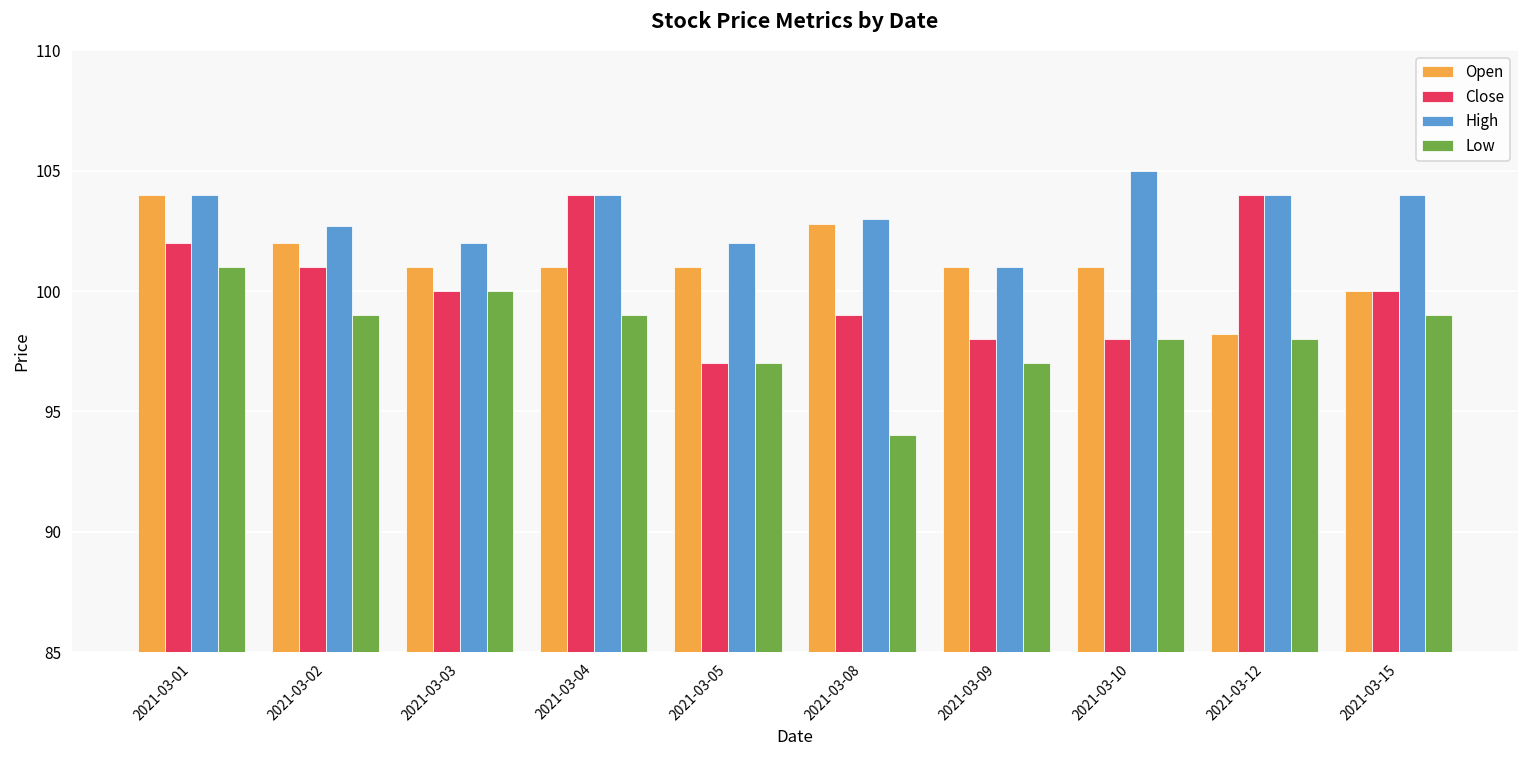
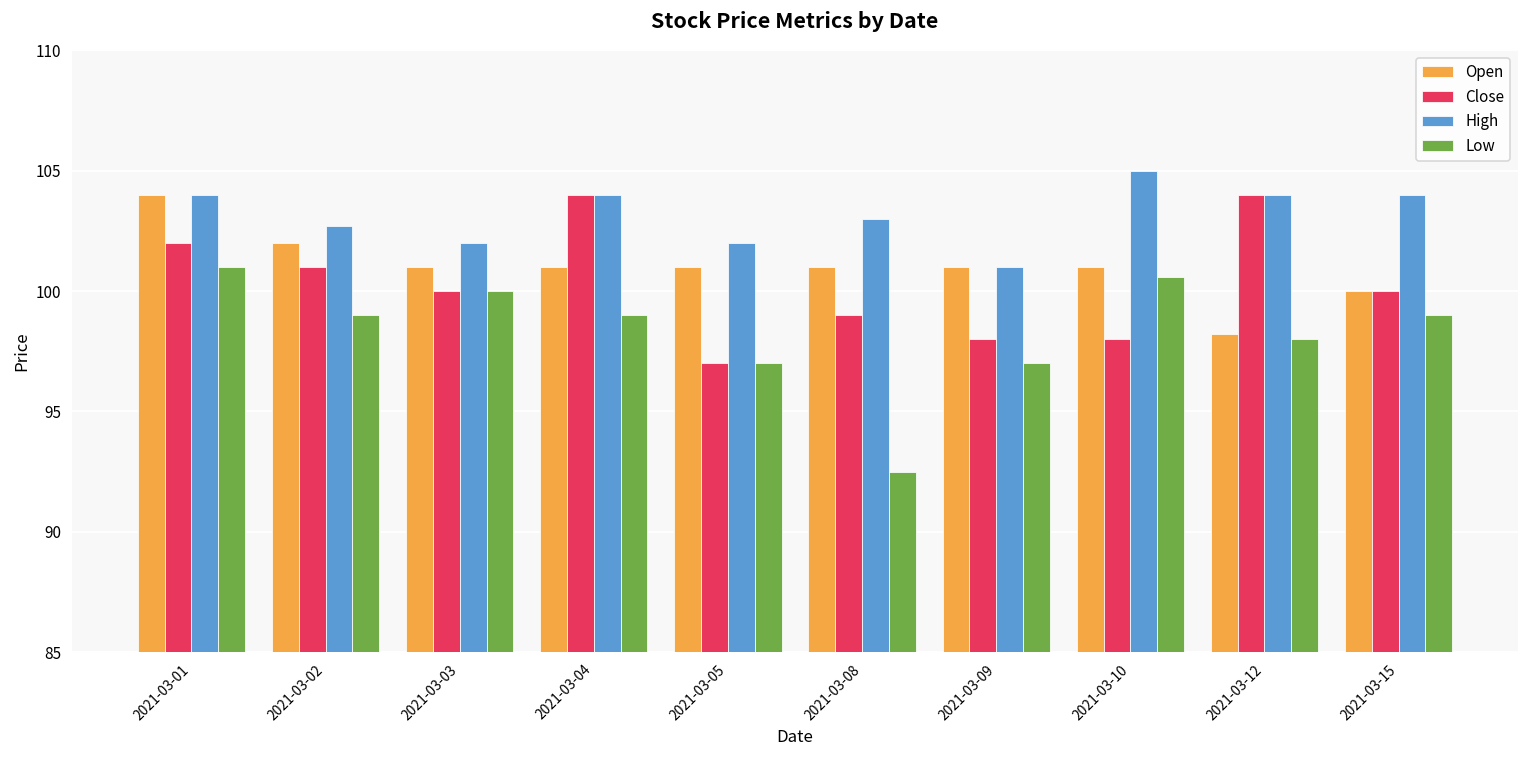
Open, 2021-03-08: 102.8 -> 101.0
Low, 2021-03-08: 94.0 -> 92.5
Low, 2021-03-10: 98.0 -> 100.6
